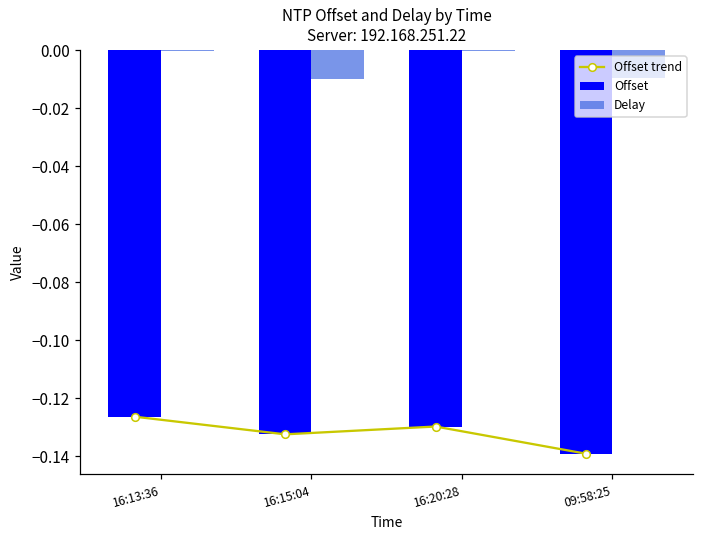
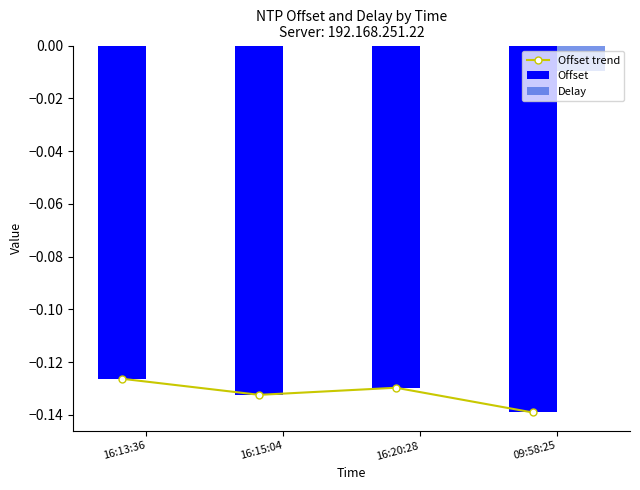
Delay, 16:15:04: -0.010 -> 0.000
